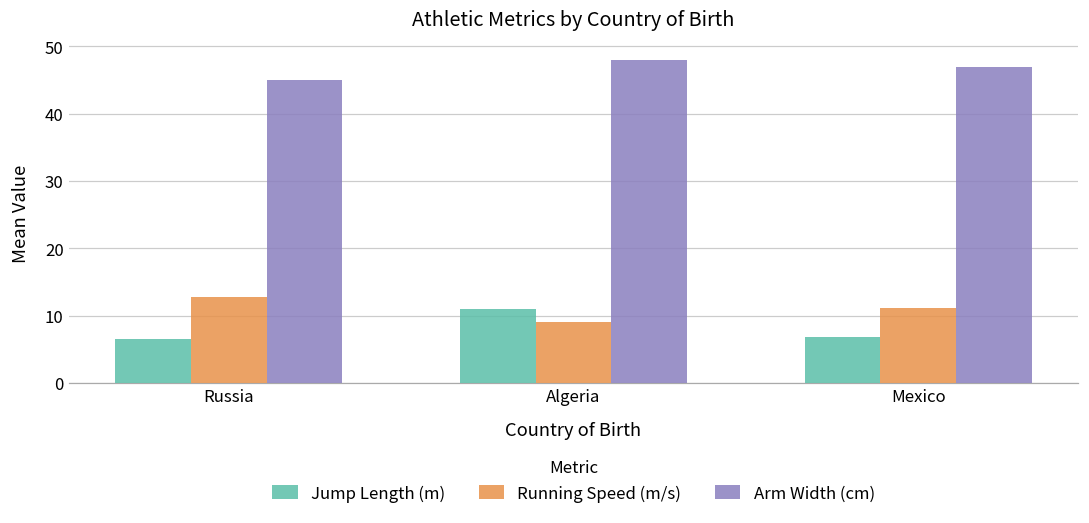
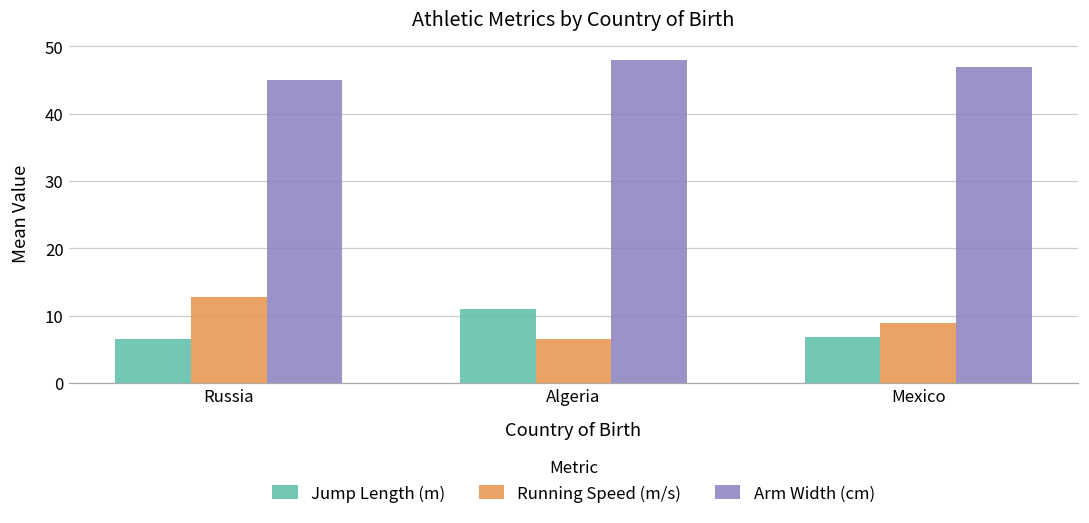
Running Speed (m/s), Algeria: 9 -> 7
Running Speed (m/s), Mexico: 11 -> 9
